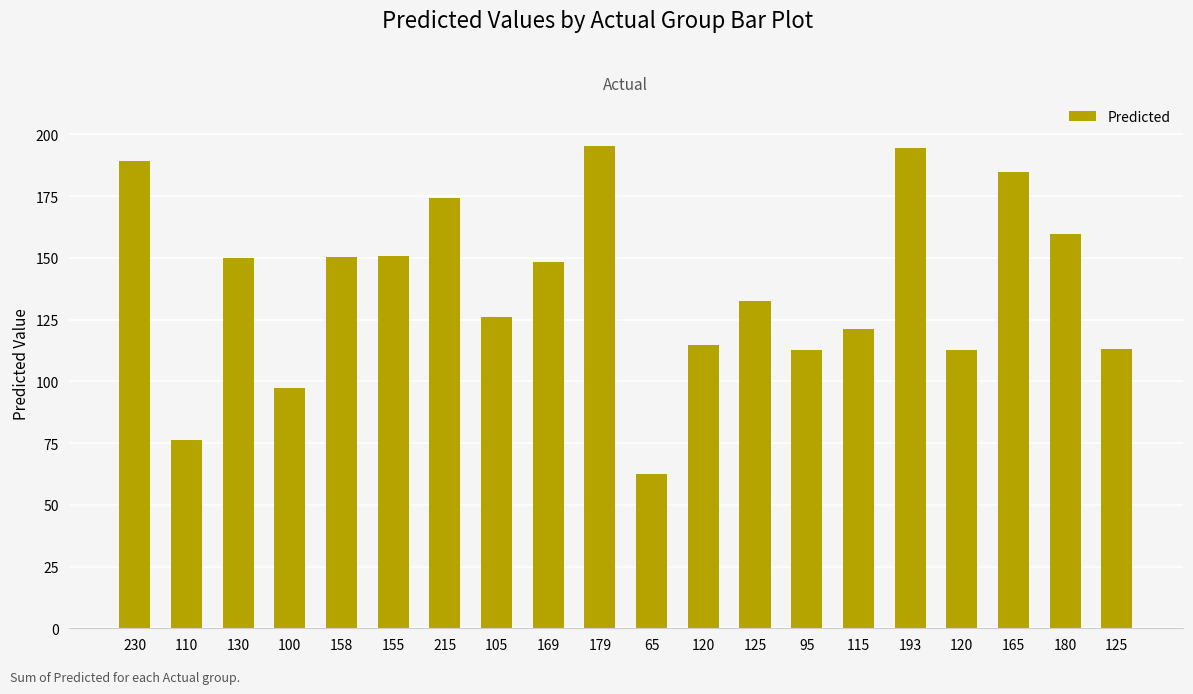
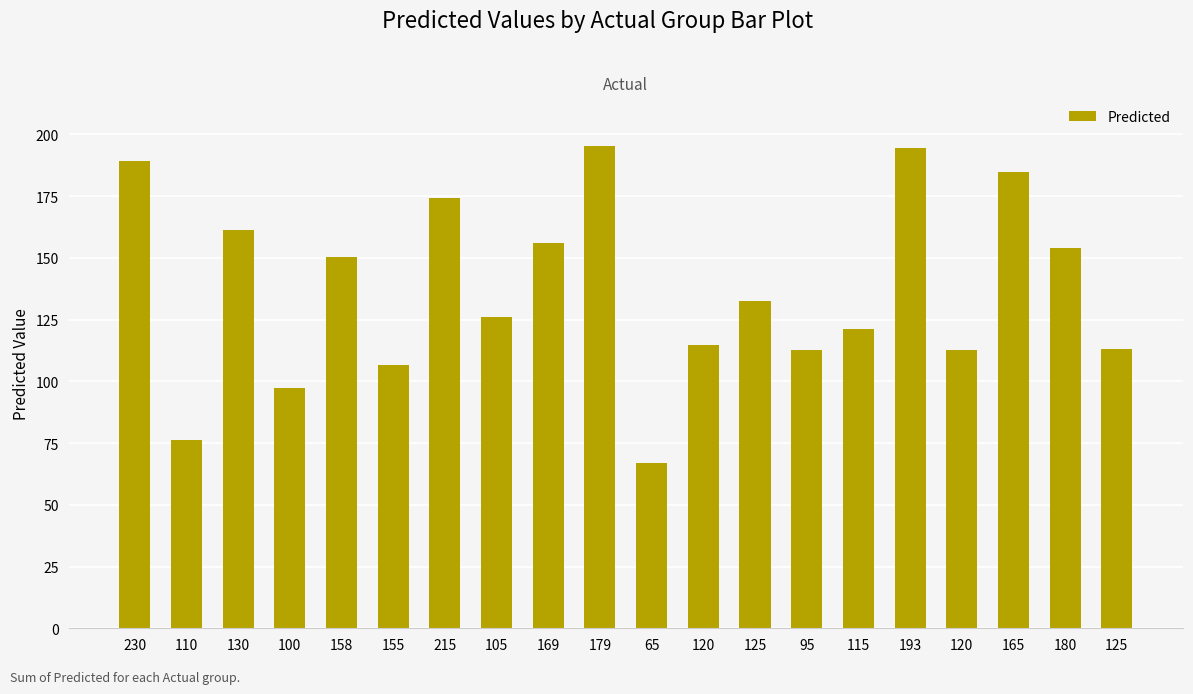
130: 150 -> 161
155: 151 -> 106
169: 148 -> 156
65: 62 -> 67
180: 160 -> 154
